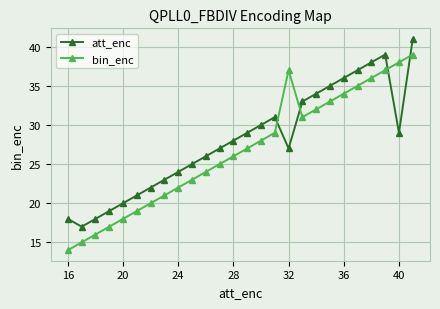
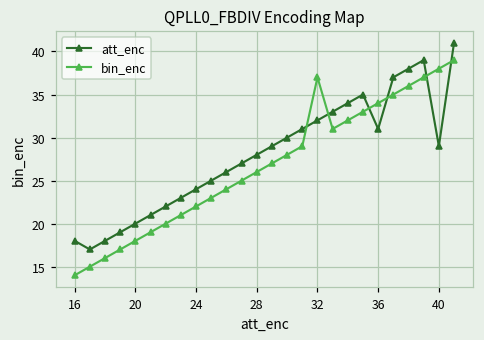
att_enc, 32: 27 -> 32
att_enc, 36: 36 -> 31
